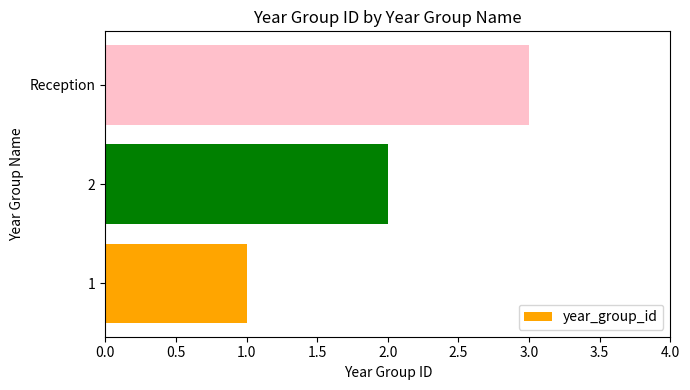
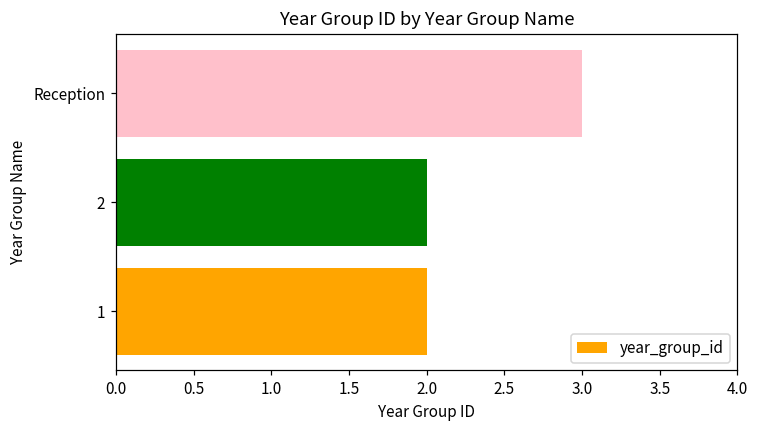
1: 1 -> 2
